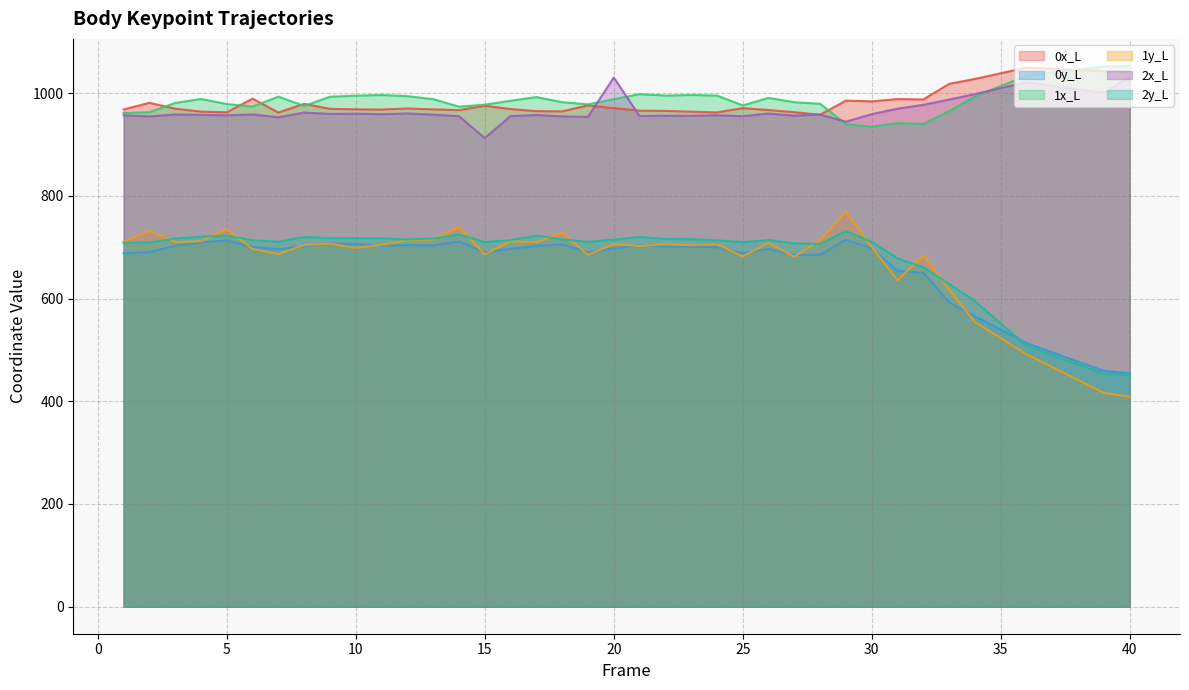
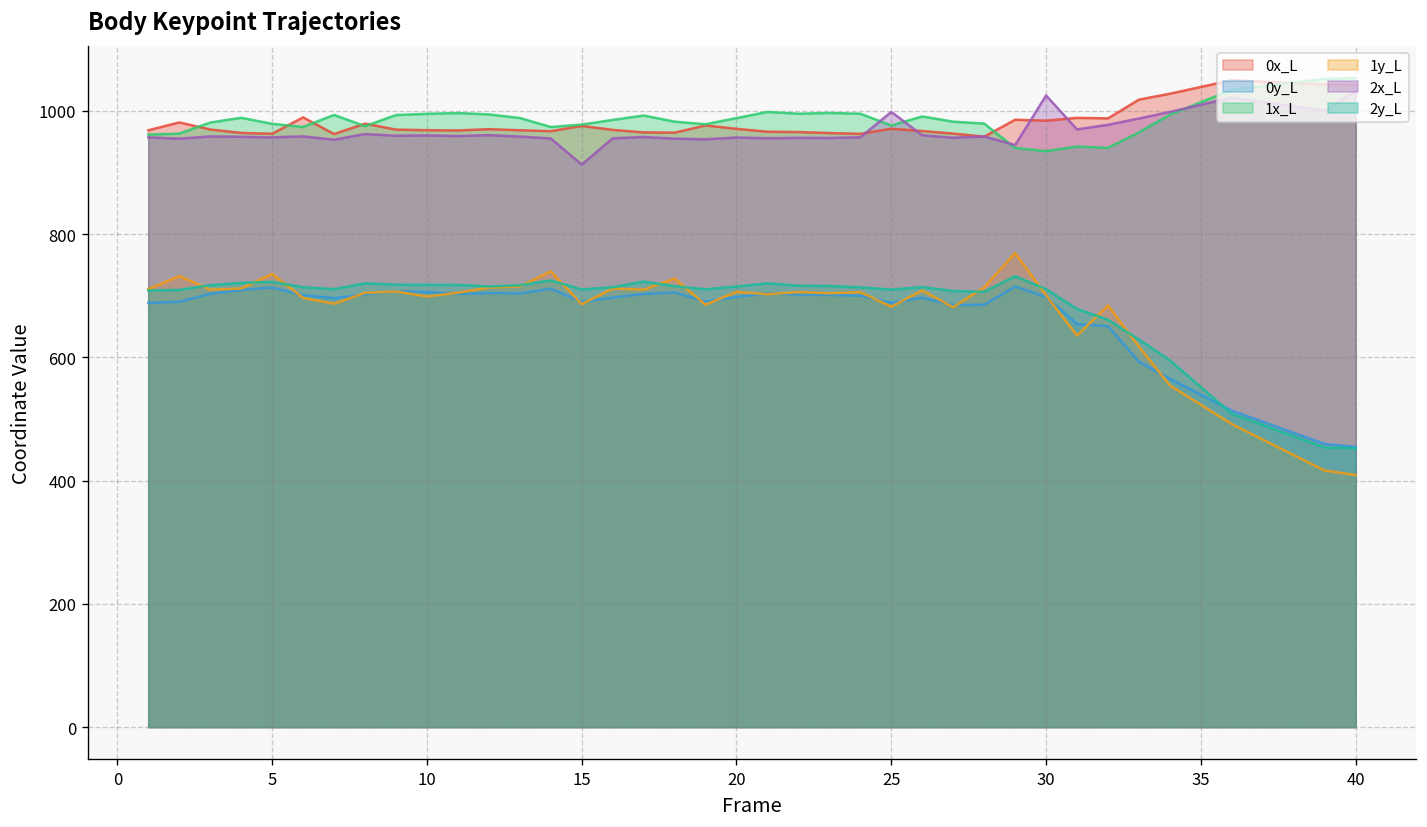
2x_L, 20: 1030 -> 960
2x_L, 25: 960 -> 1000
2x_L, 30: 960 -> 1020
